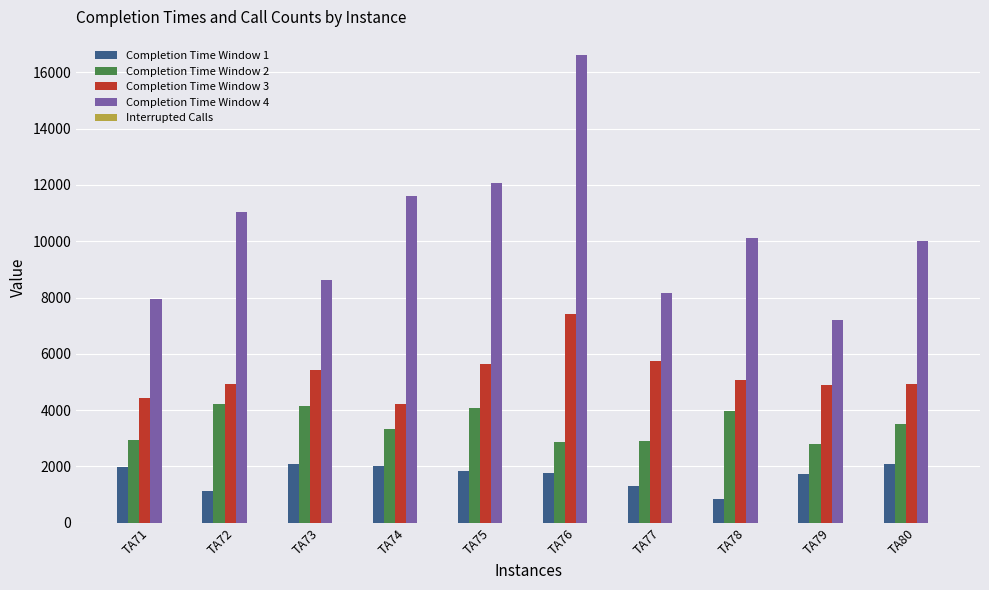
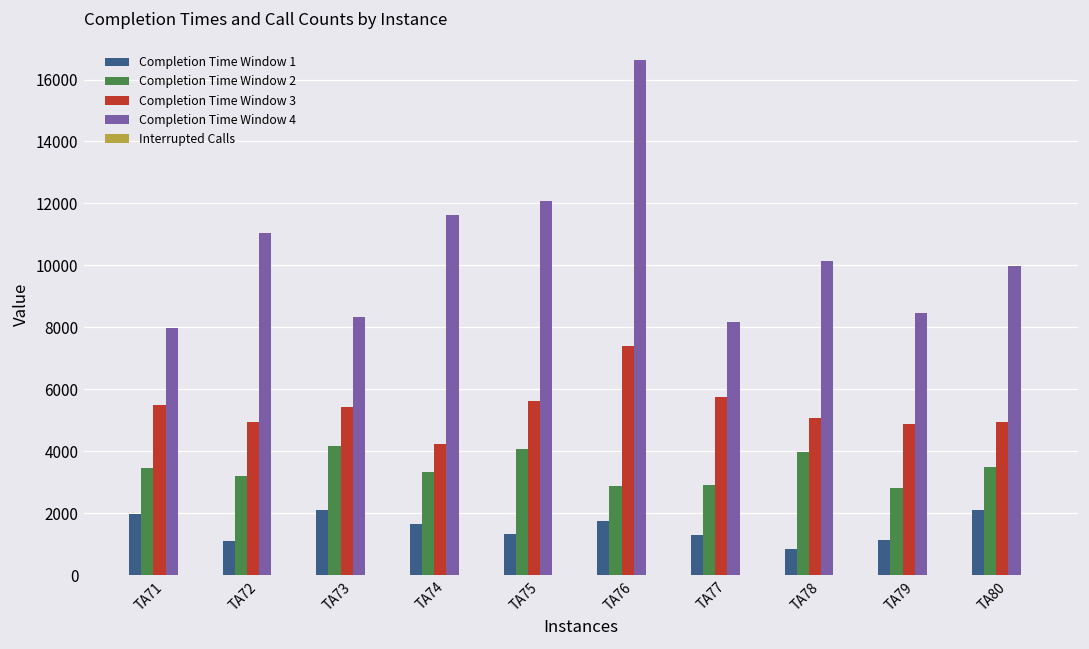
Completion Time Window 2, TA71: 2900 -> 3500
Completion Time Window 3, TA71: 4400 -> 5500
Completion Time Window 2, TA72: 4200 -> 3200
Completion Time Window 4, TA73: 8600 -> 8300
Completion Time Window 1, TA74: 2000 -> 1700
Completion Time Window 1, TA75: 1800 -> 1300
Completion Time Window 1, TA79: 1700 -> 1100
Completion Time Window 4, TA79: 7200 -> 8500
